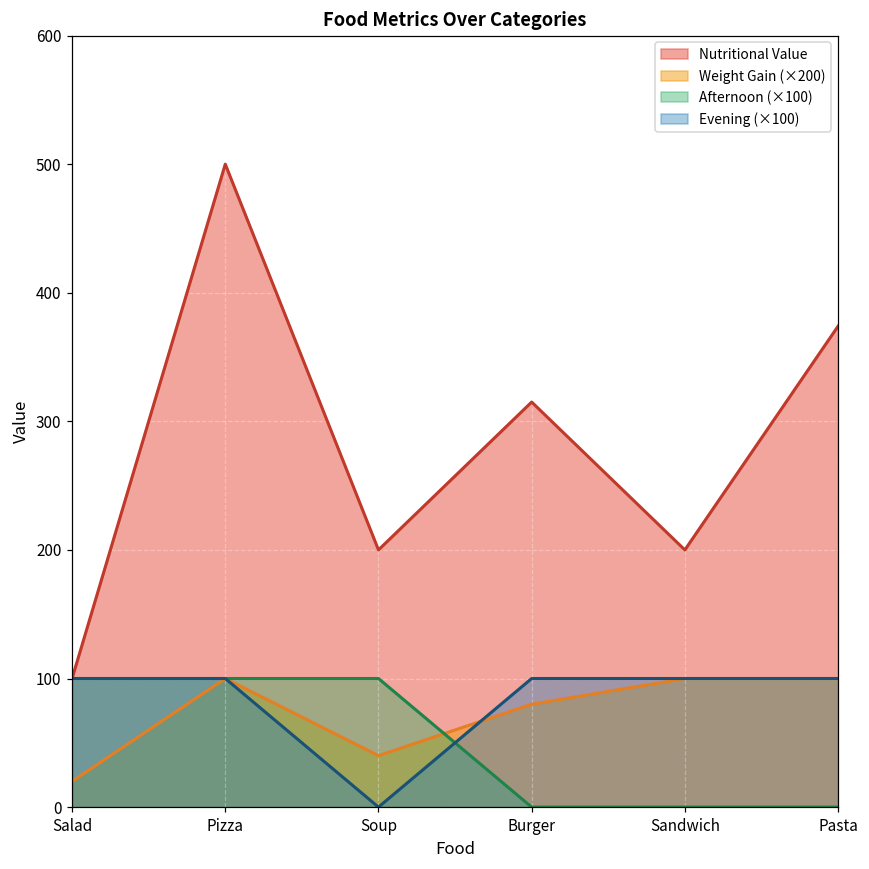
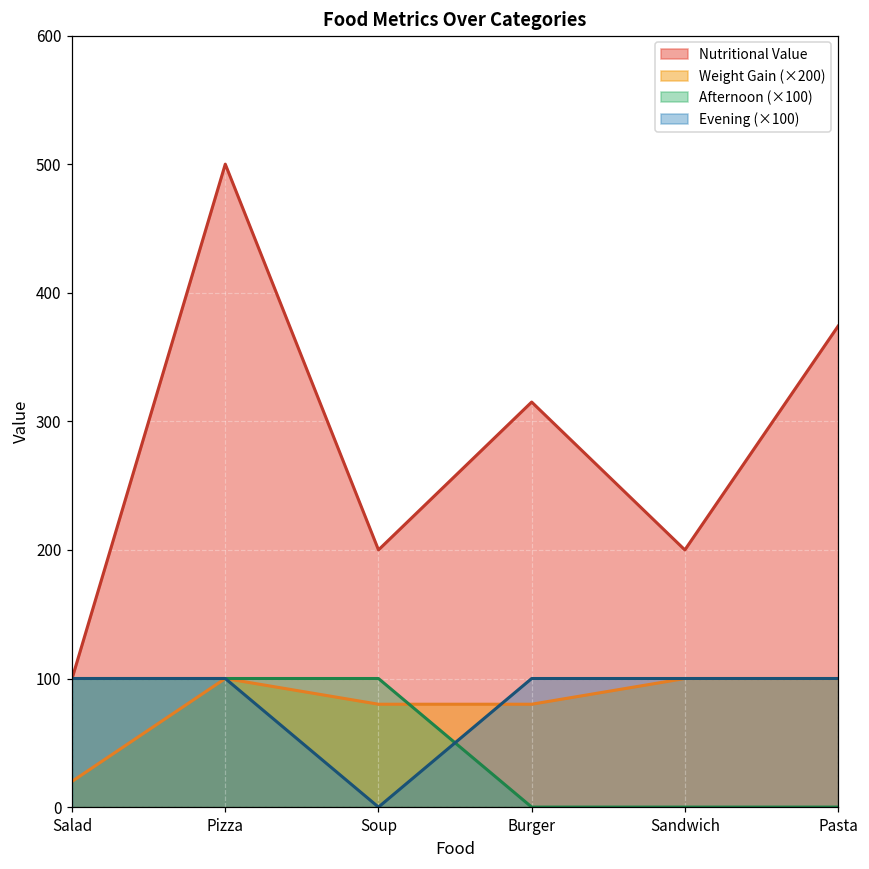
Weight Gain (×200), Soup: 40 -> 80
